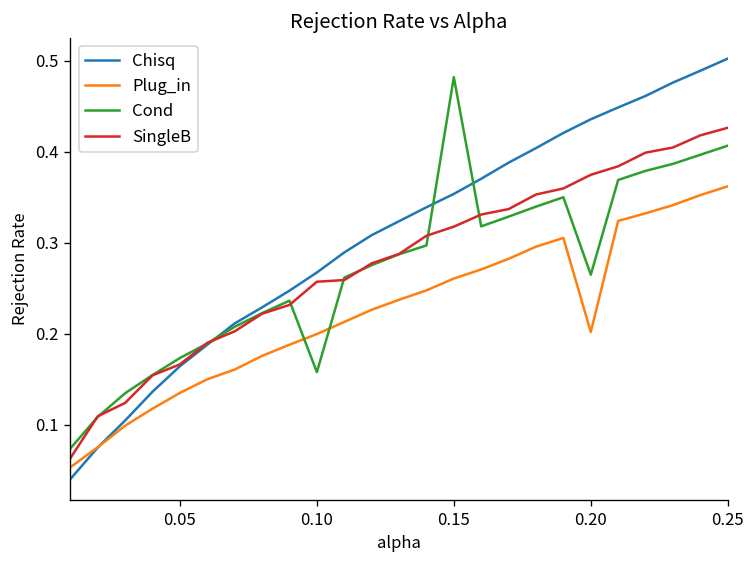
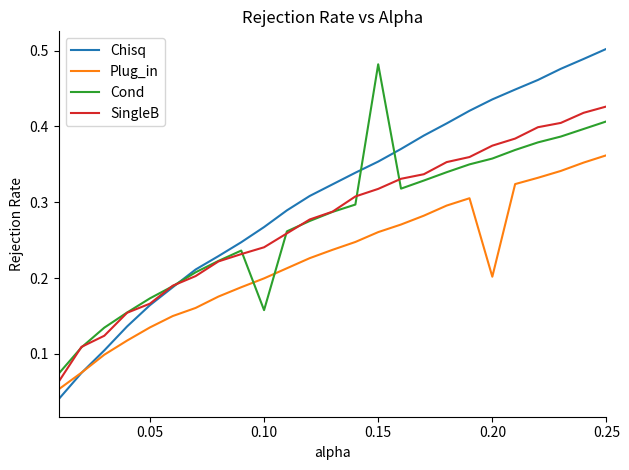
SingleB, 0.10: 0.26 -> 0.24
Cond, 0.20: 0.26 -> 0.36
